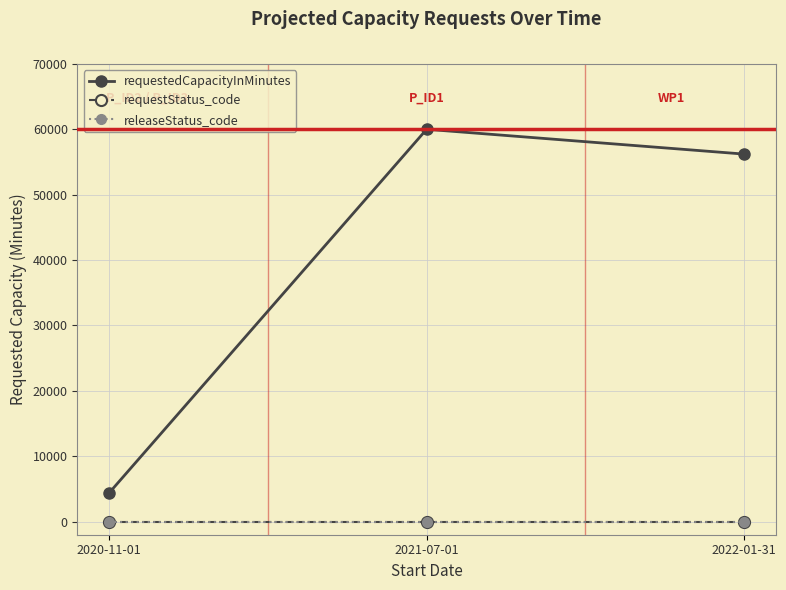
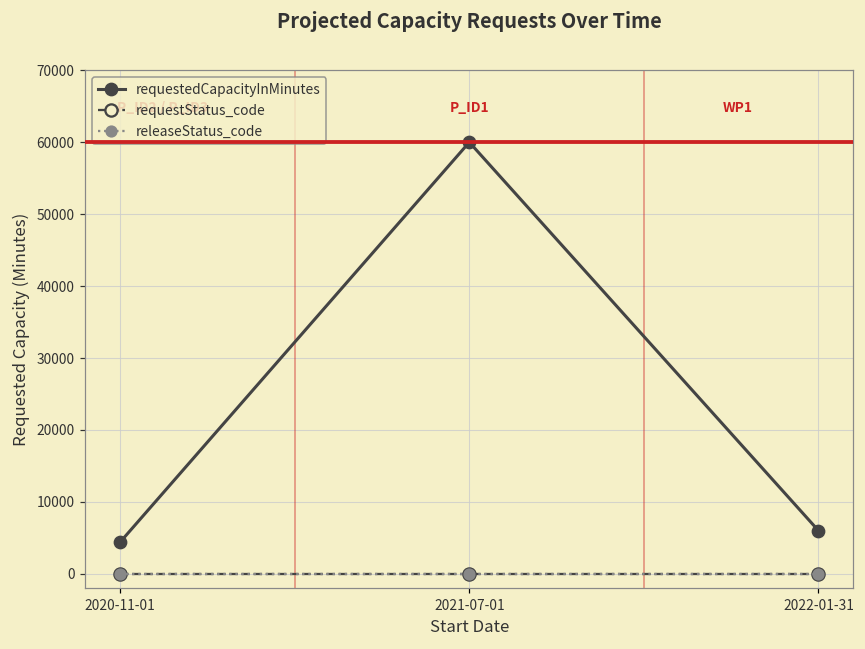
requestedCapacityInMinutes, 2022-01-31: 56000 -> 6000
